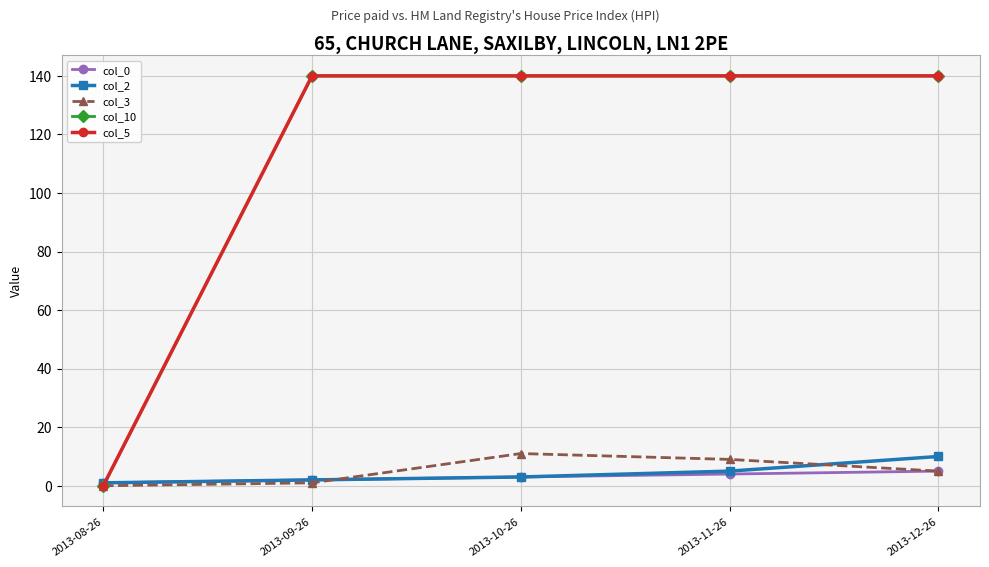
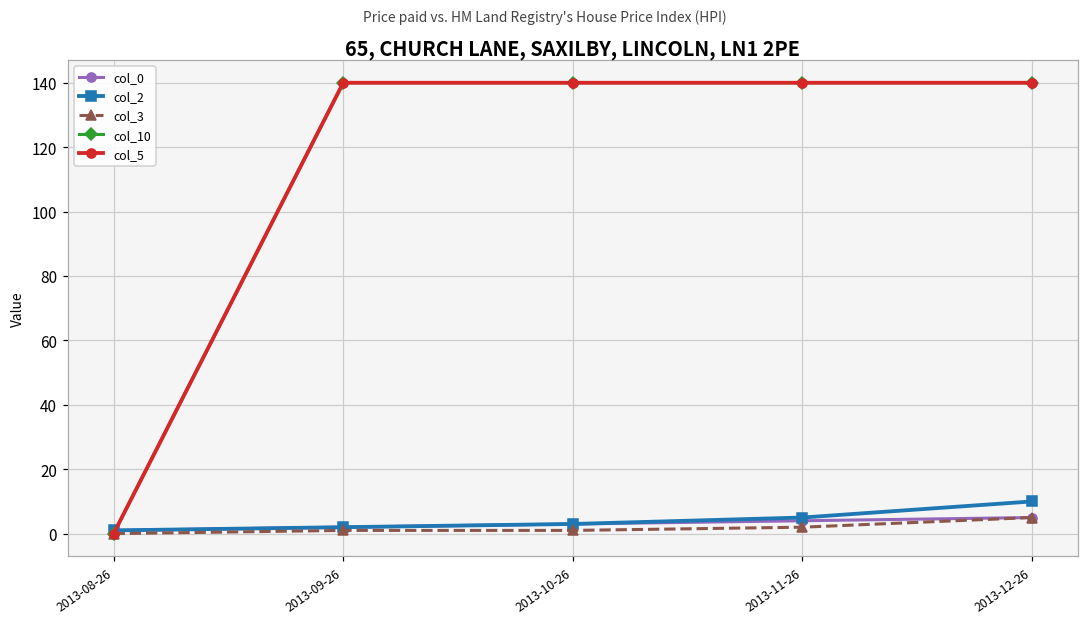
col_3, 2013-10-26: 11 -> 1
col_3, 2013-11-26: 9 -> 2
